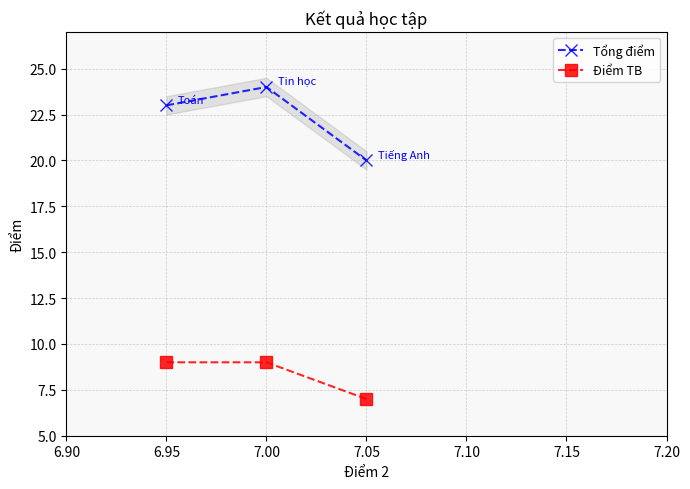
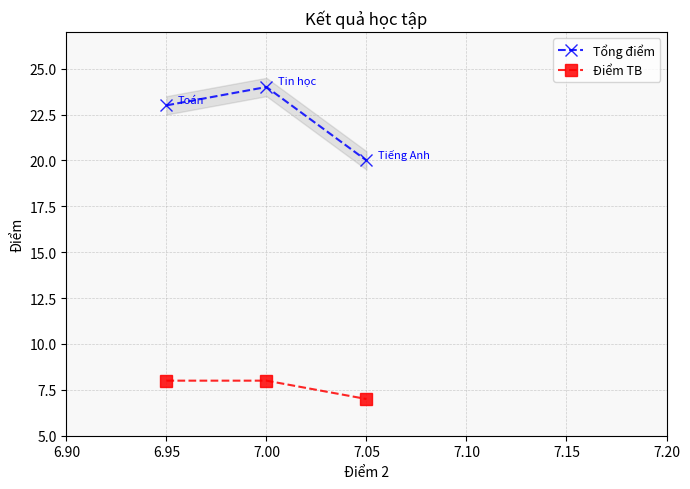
Điểm TB, 6.95: 9 -> 8
Điểm TB, 7.00: 9 -> 8
